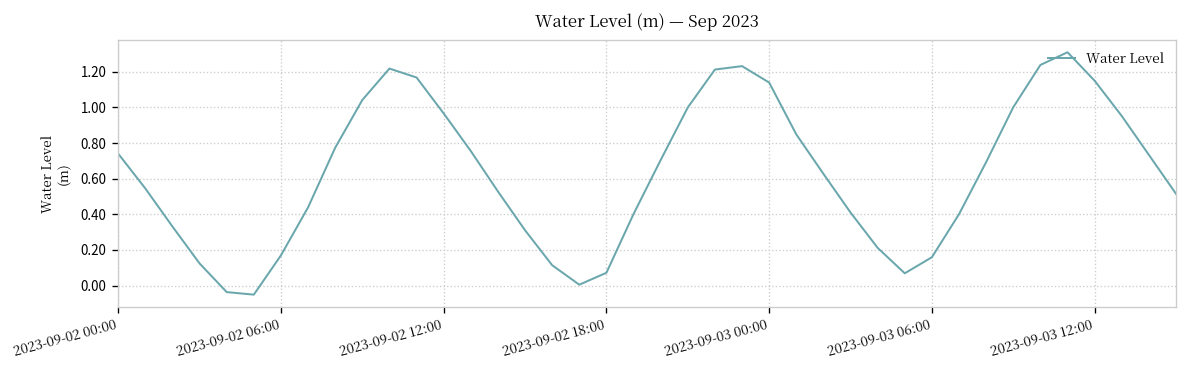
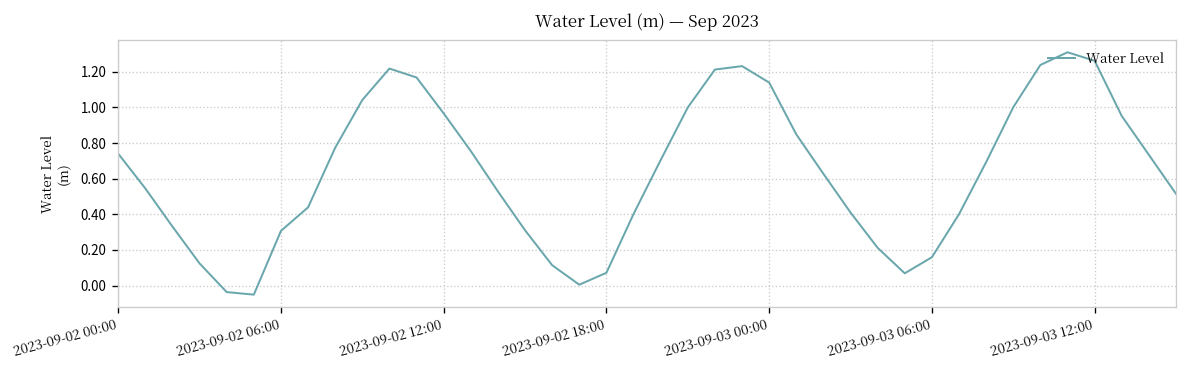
2023-09-02 06:00: 0.17 -> 0.31
2023-09-03 12:00: 1.15 -> 1.26
